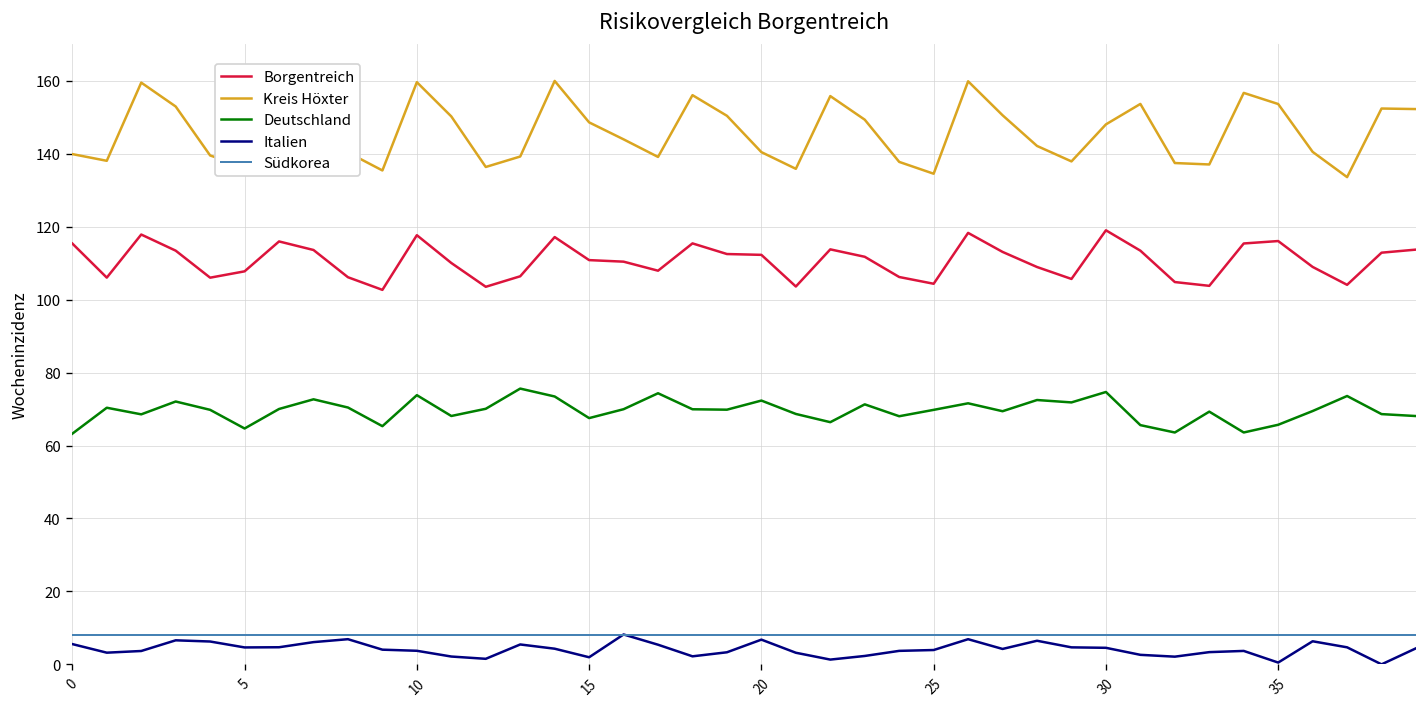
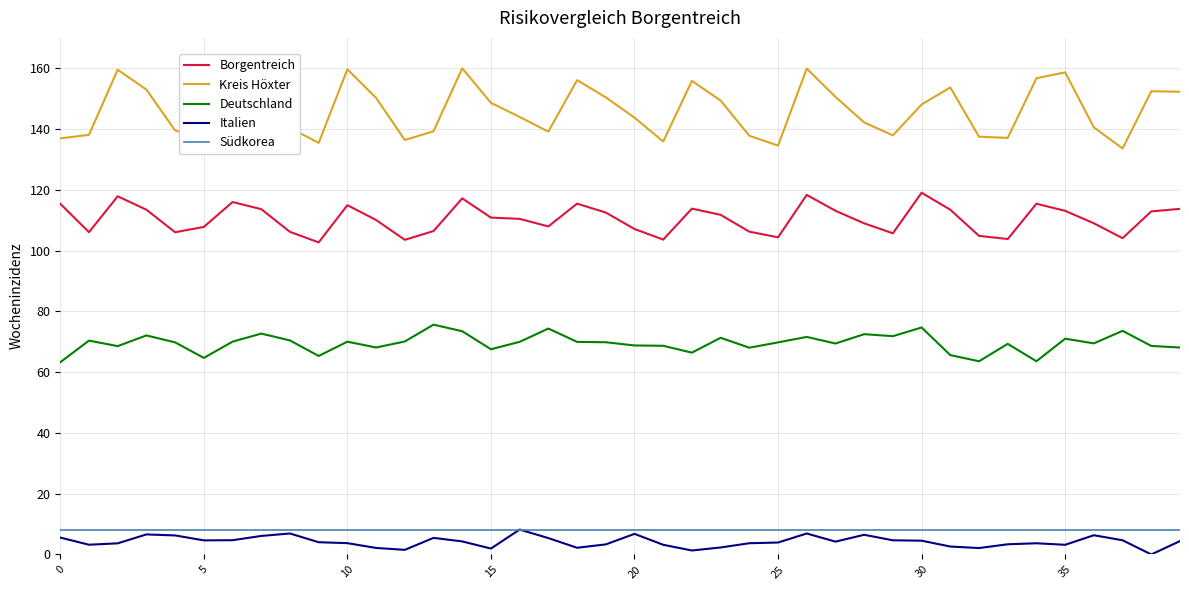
Kreis Höxter, 0: 140 -> 137
Borgentreich, 10: 118 -> 115
Deutschland, 10: 74 -> 70
Borgentreich, 20: 112 -> 107
Kreis Höxter, 20: 140 -> 144
Deutschland, 20: 72 -> 69
Borgentreich, 35: 116 -> 113
Kreis Höxter, 35: 154 -> 159
Deutschland, 35: 66 -> 71
Italien, 35: 0 -> 3
